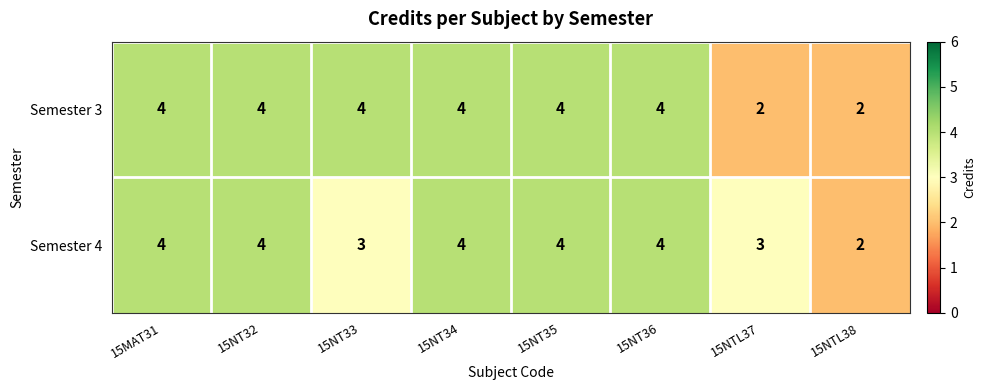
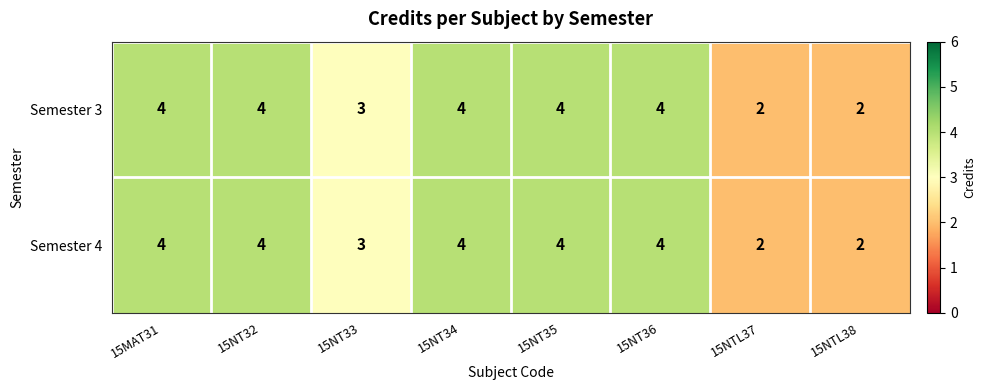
Semester 3, 15NT33: 4 -> 3
Semester 4, 15NTL37: 3 -> 2
